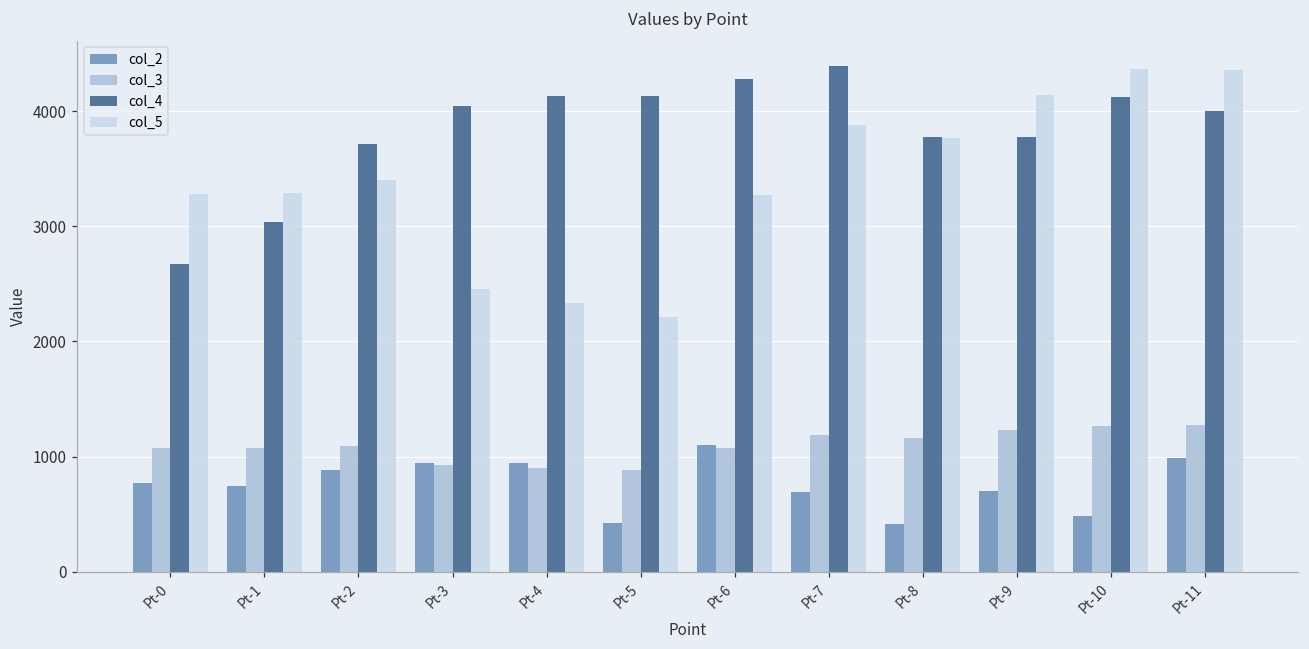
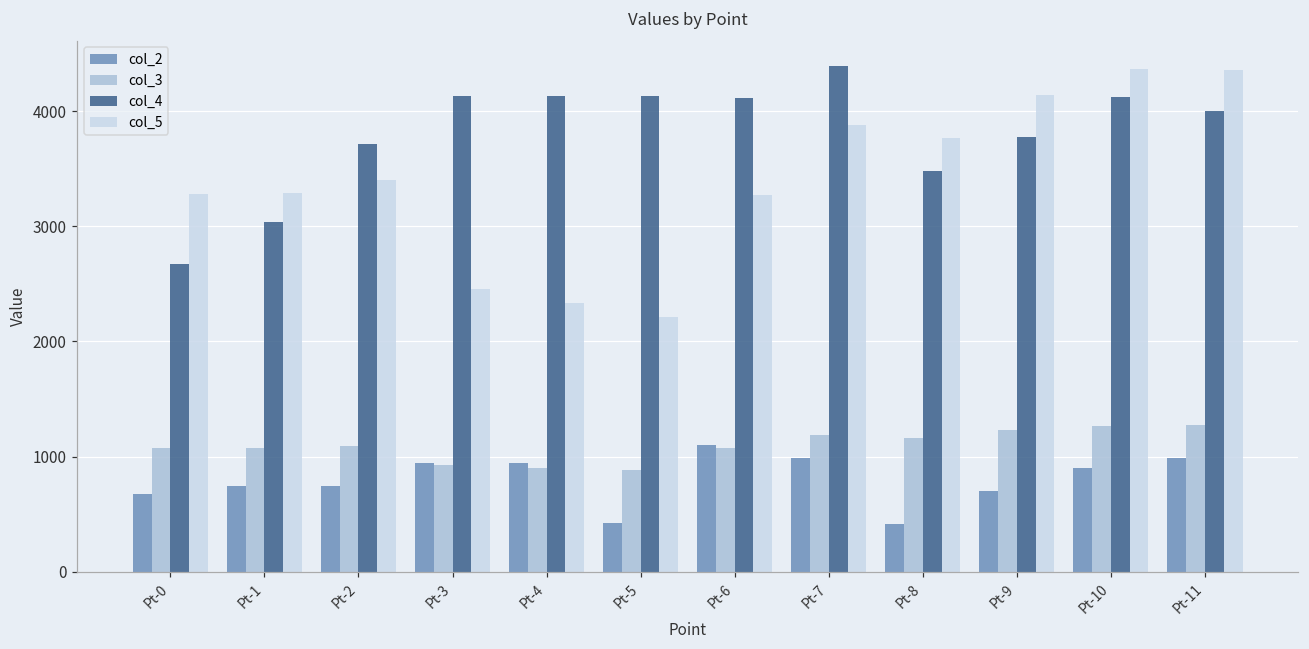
col_2, Pt-0: 770 -> 680
col_2, Pt-2: 890 -> 740
col_4, Pt-3: 4040 -> 4130
col_4, Pt-6: 4280 -> 4120
col_2, Pt-7: 690 -> 990
col_4, Pt-8: 3770 -> 3480
col_2, Pt-10: 490 -> 900
